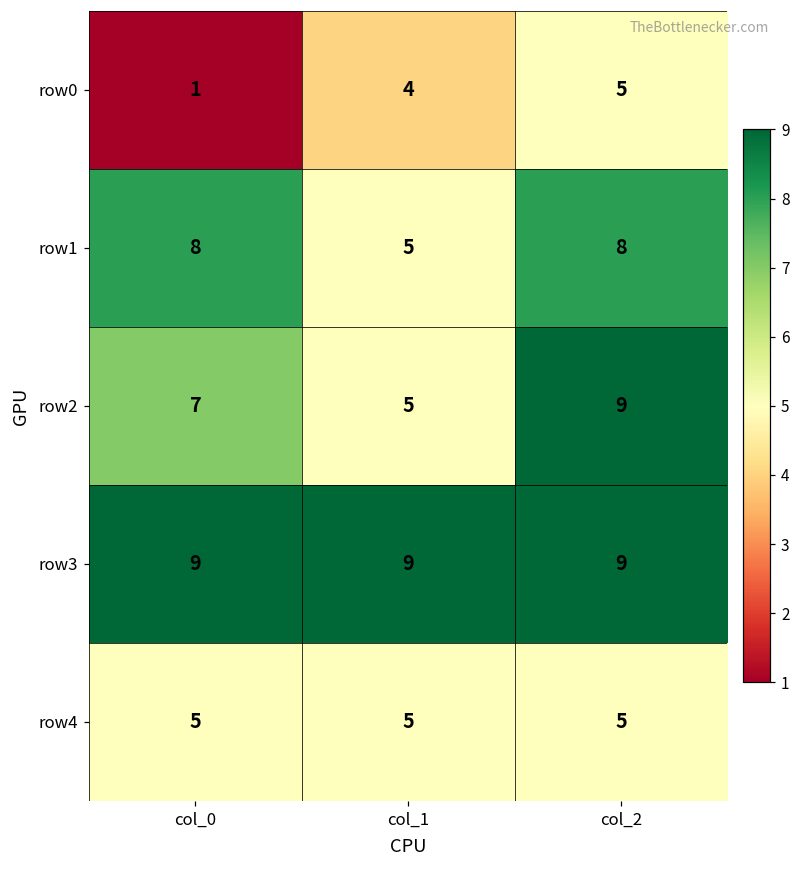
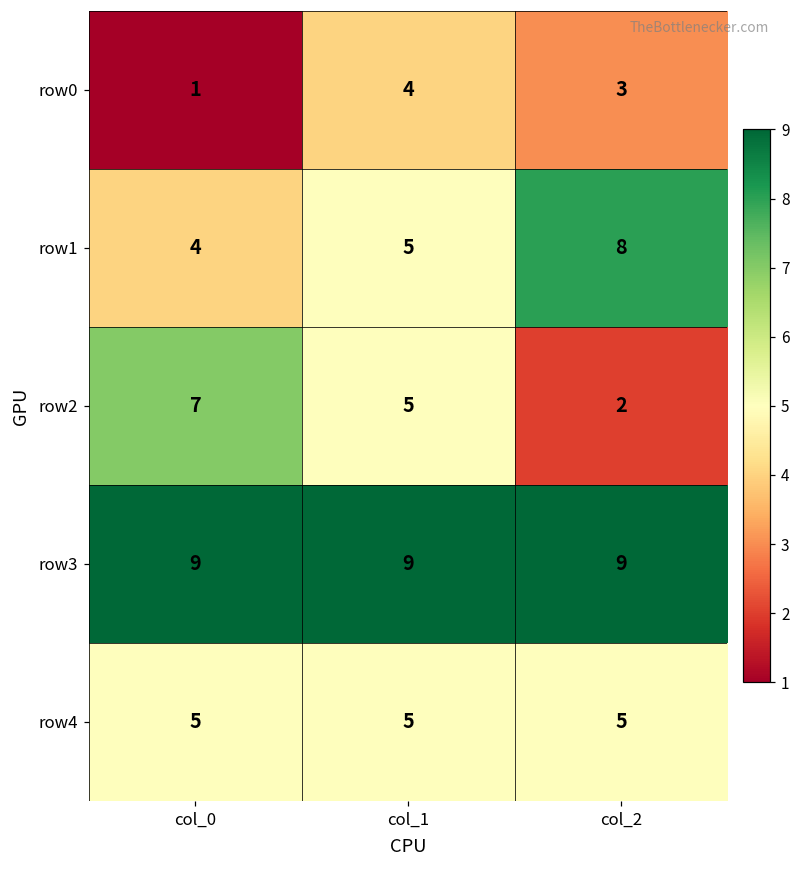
row0, col_2: 5 -> 3
row1, col_0: 8 -> 4
row2, col_2: 9 -> 2
